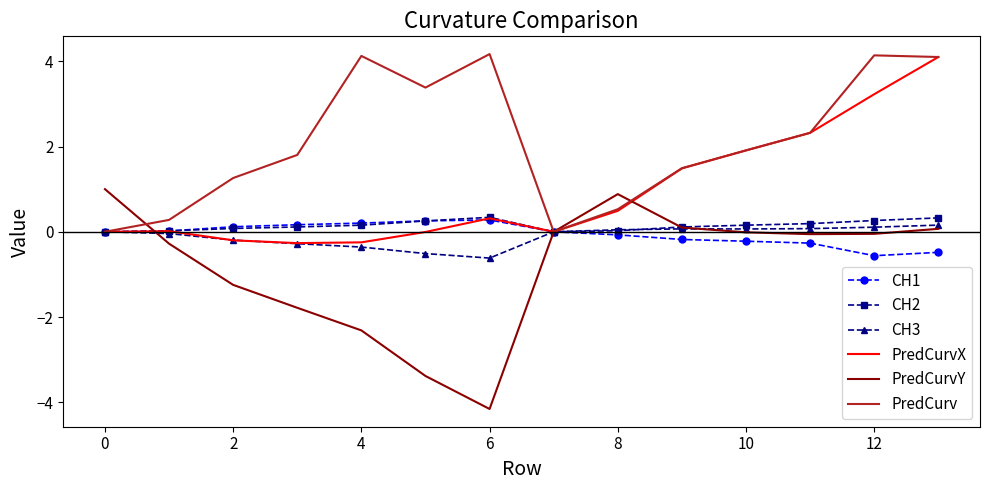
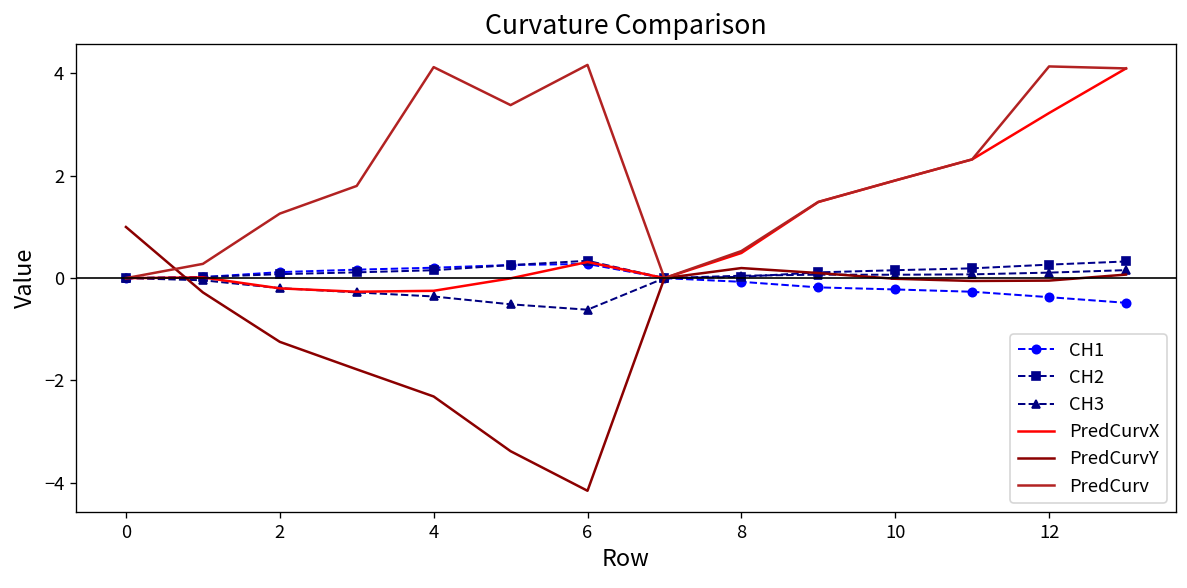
PredCurvY, 8: 0.9 -> 0.2
CH1, 12: -0.6 -> -0.4
